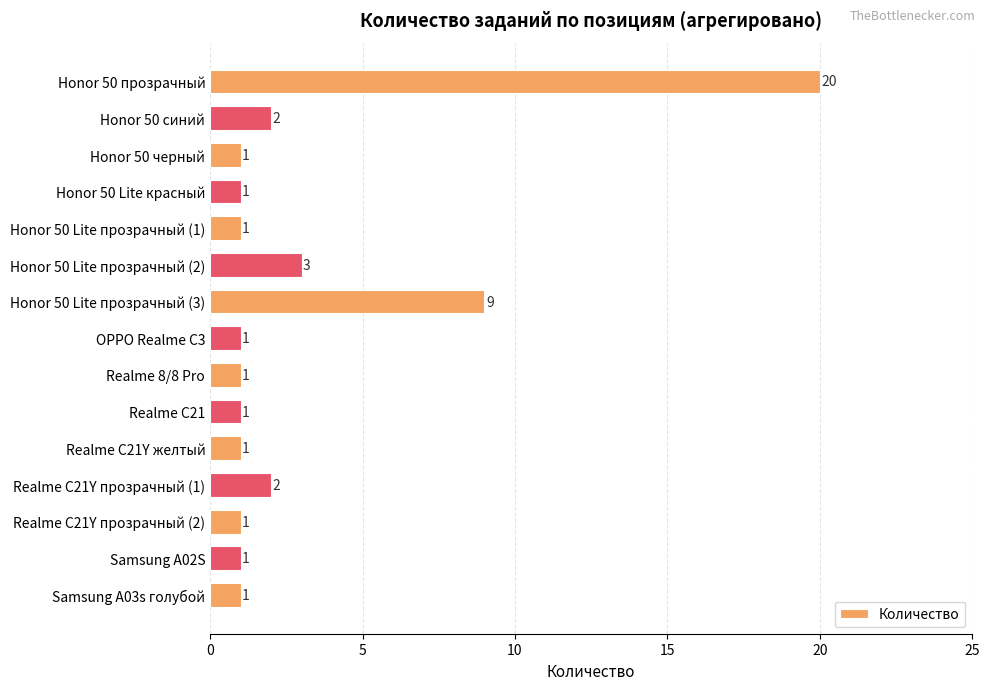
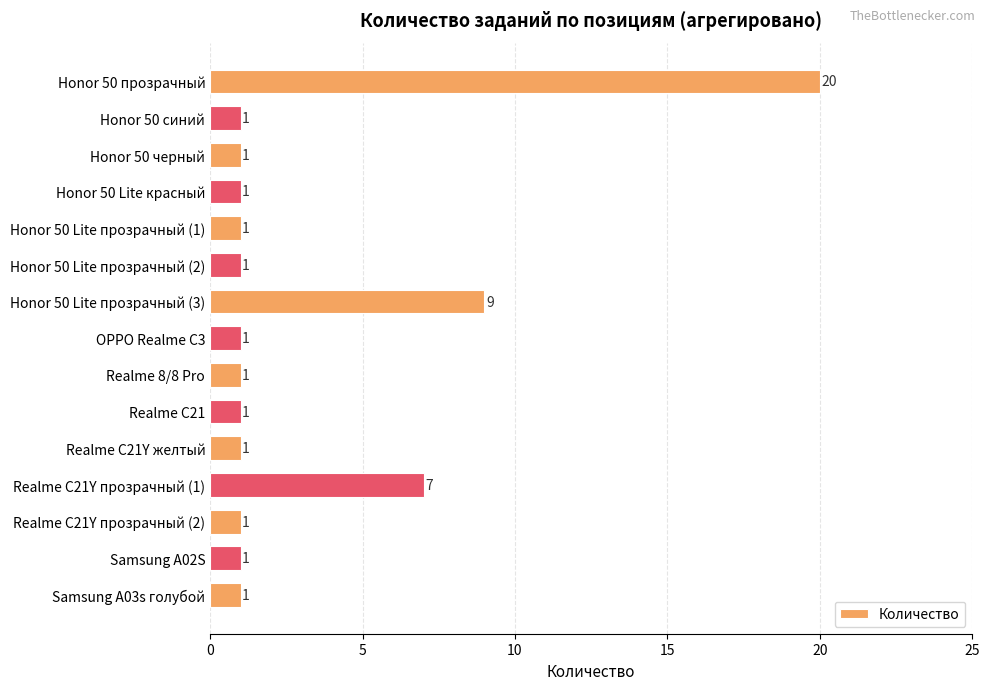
Honor 50 синий: 2 -> 1
Honor 50 Lite прозрачный (2): 3 -> 1
Realme C21Y прозрачный (1): 2 -> 7
